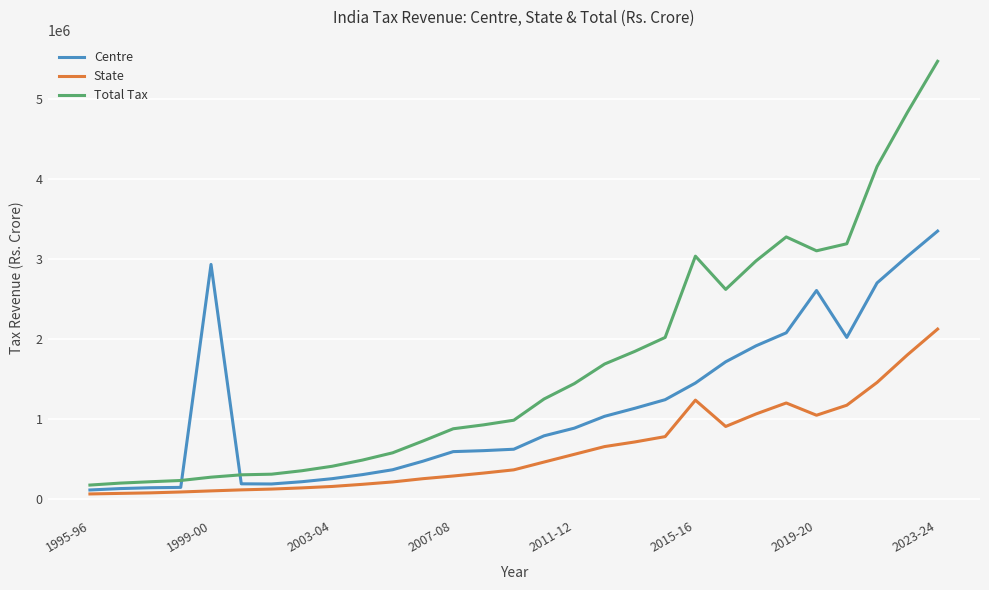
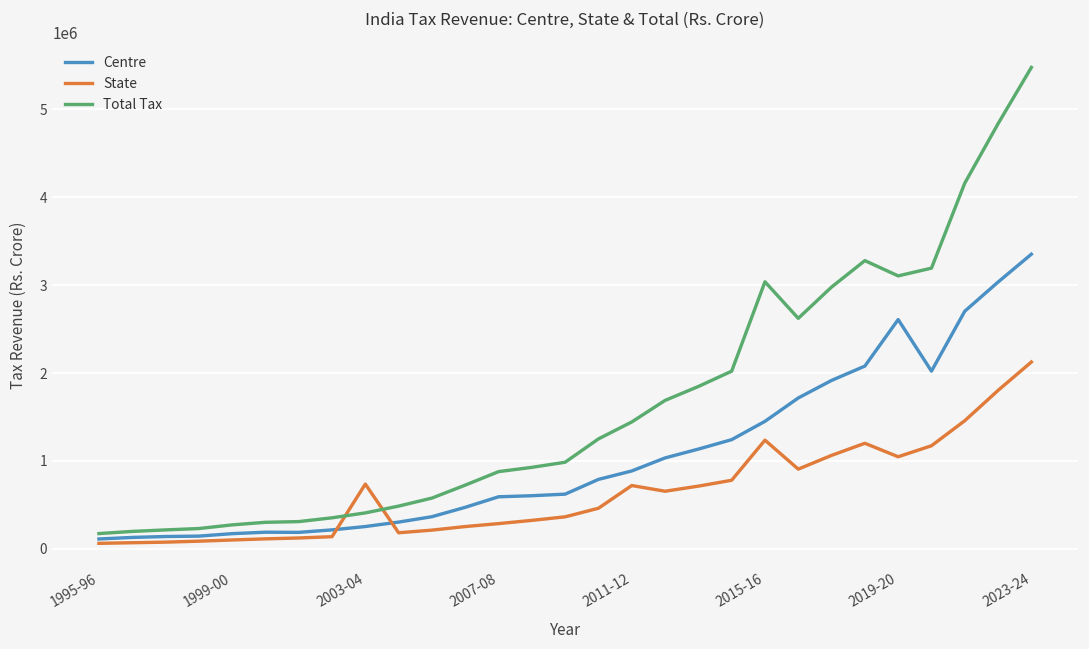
Centre, 1999-00: 2900000 -> 200000
State, 2003-04: 200000 -> 700000
State, 2011-12: 600000 -> 700000
